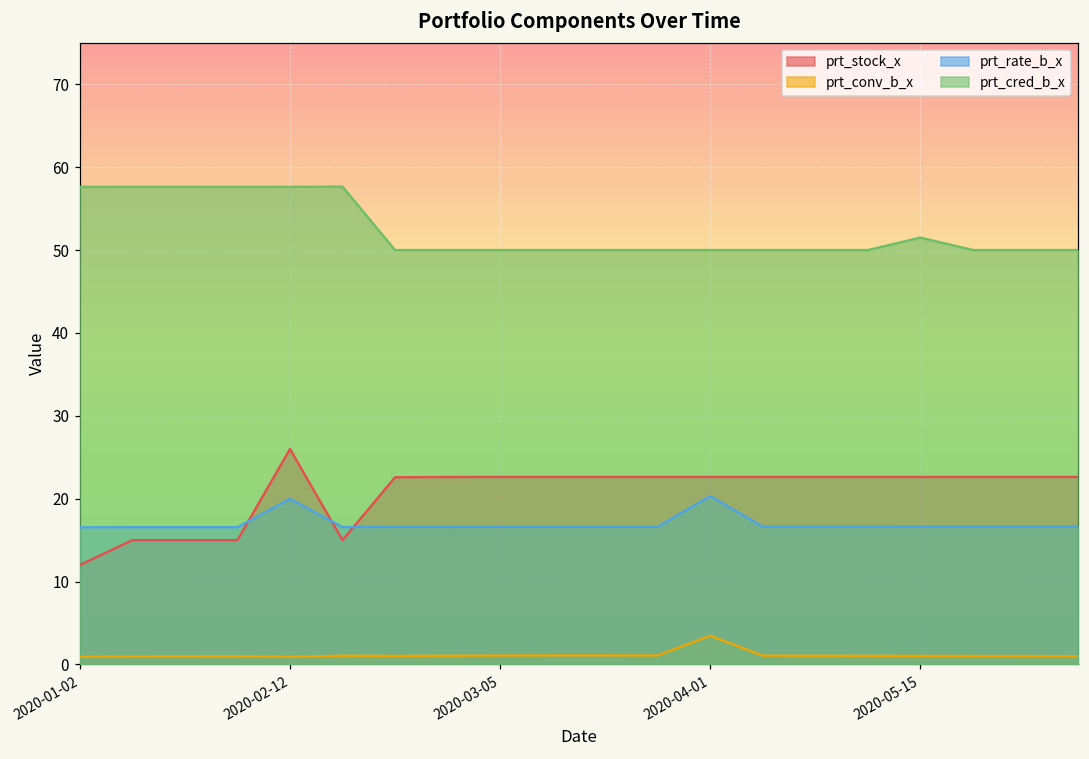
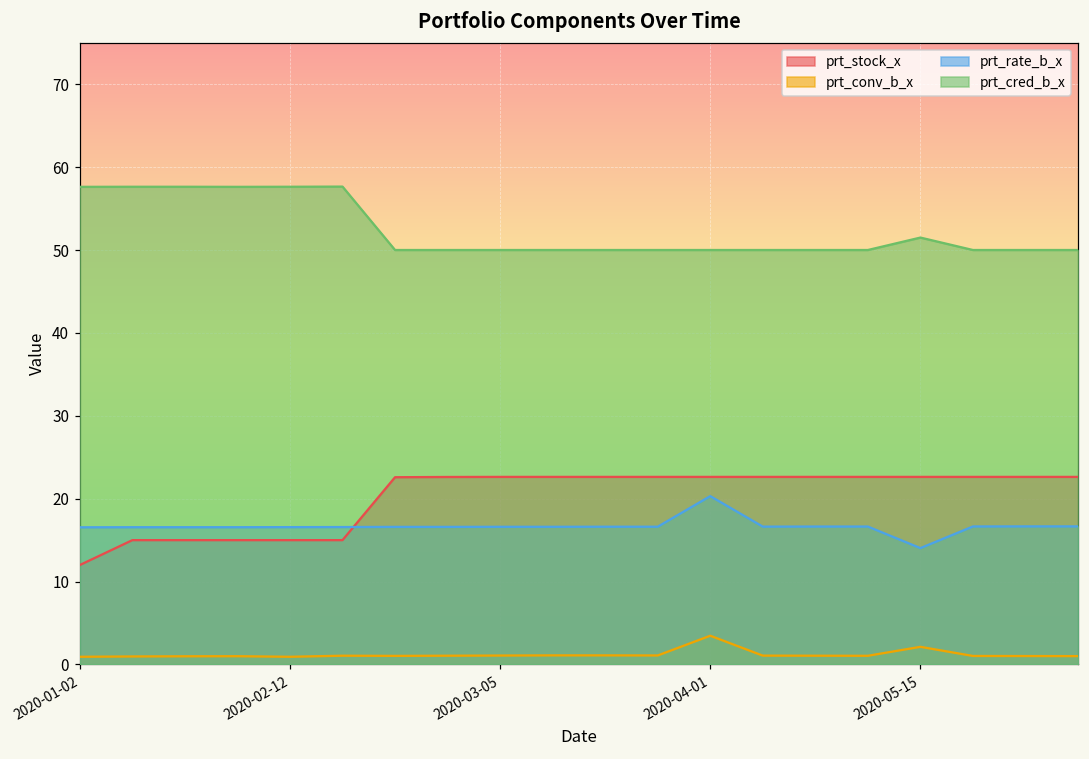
prt_stock_x, 2020-02-12: 26 -> 15
prt_rate_b_x, 2020-02-12: 20 -> 17
prt_conv_b_x, 2020-05-15: 1 -> 2
prt_rate_b_x, 2020-05-15: 17 -> 14
